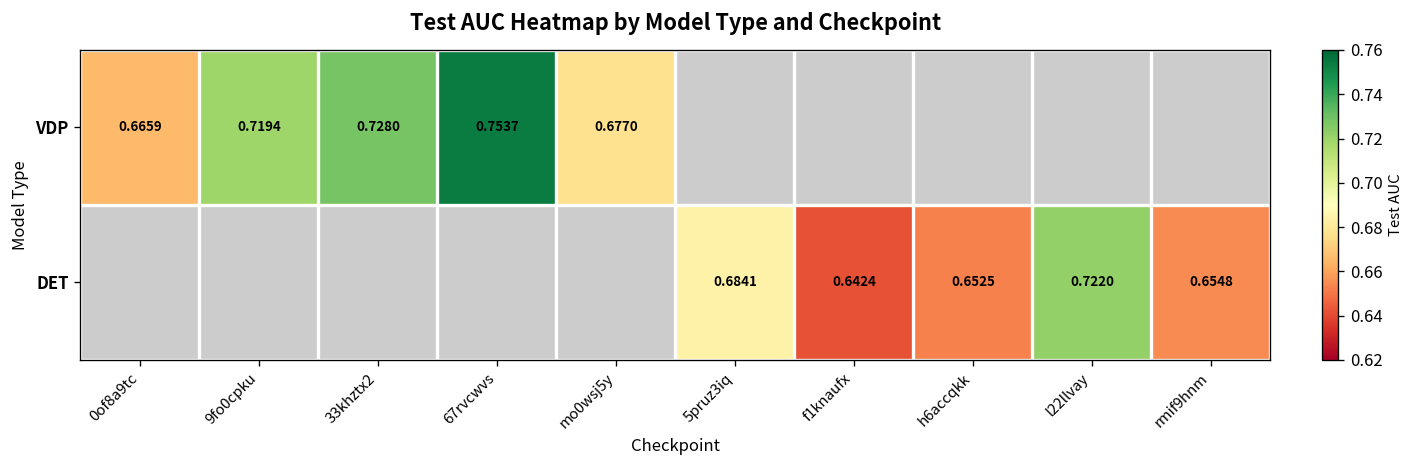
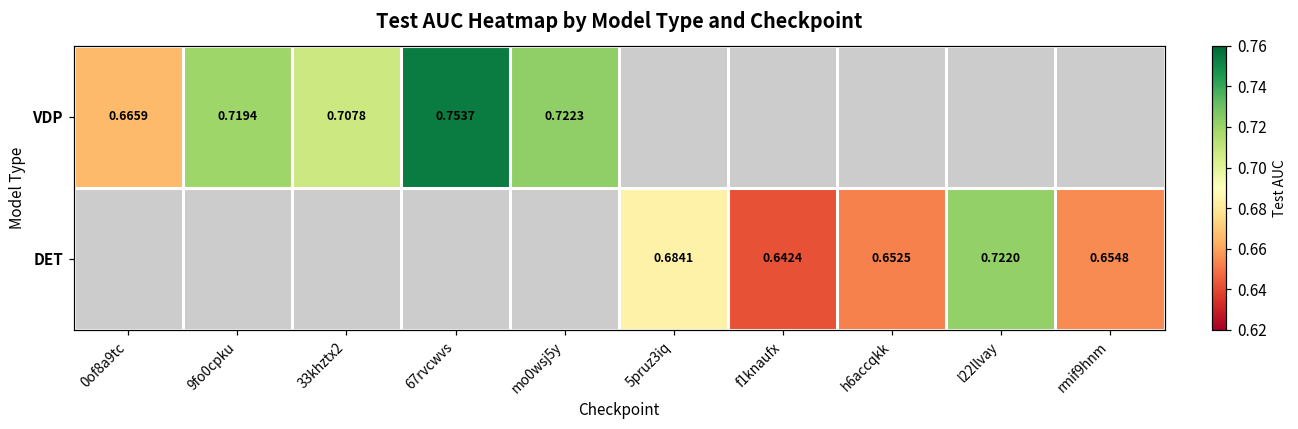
VDP, 33khztx2: 0.7280 -> 0.7078
VDP, mo0wsj5y: 0.6770 -> 0.7223
